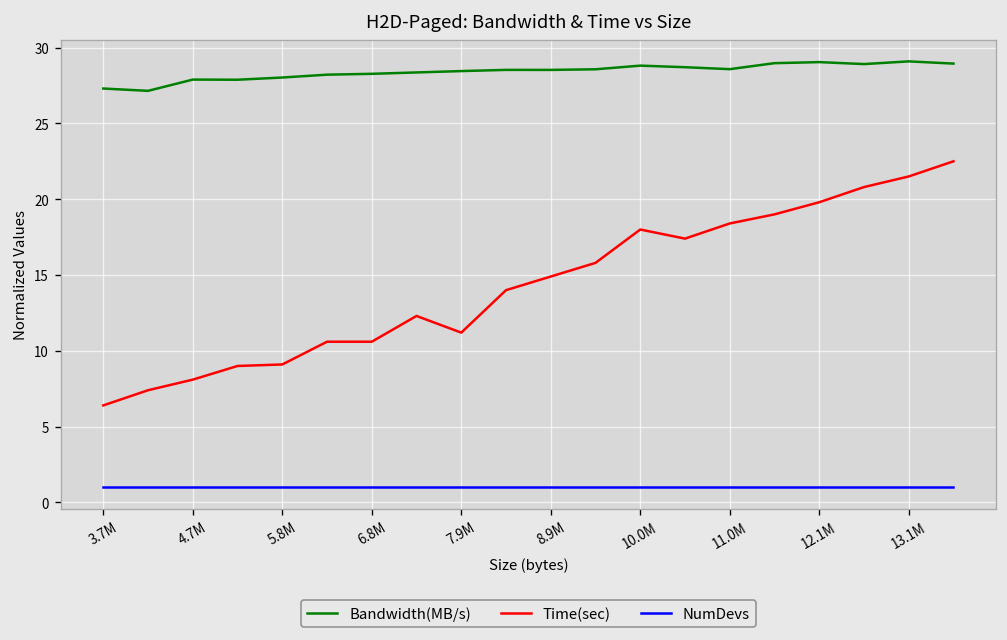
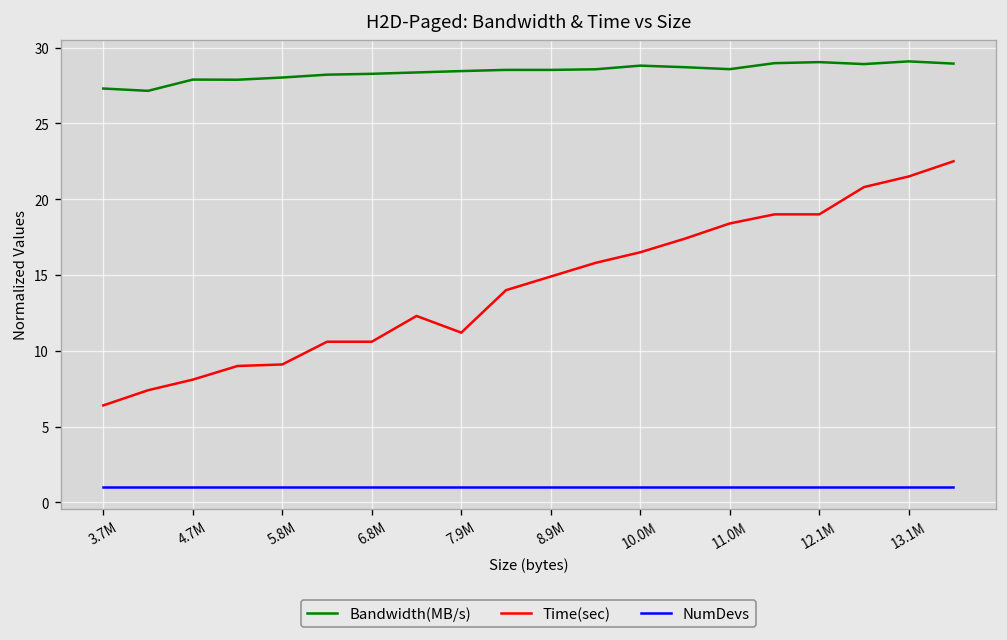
Time(sec), 10.0M: 18.0 -> 16.5
Time(sec), 12.1M: 19.8 -> 19.0
